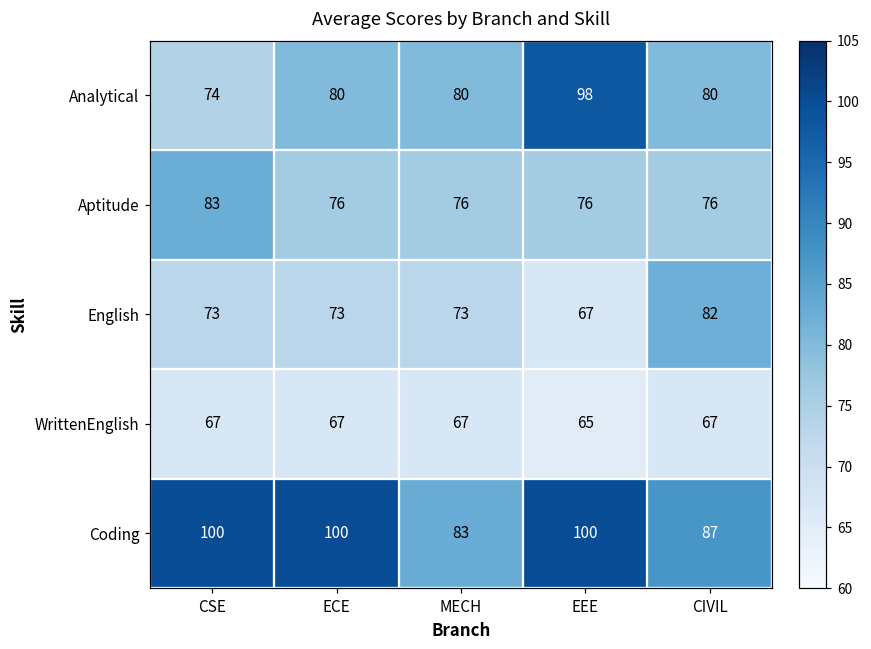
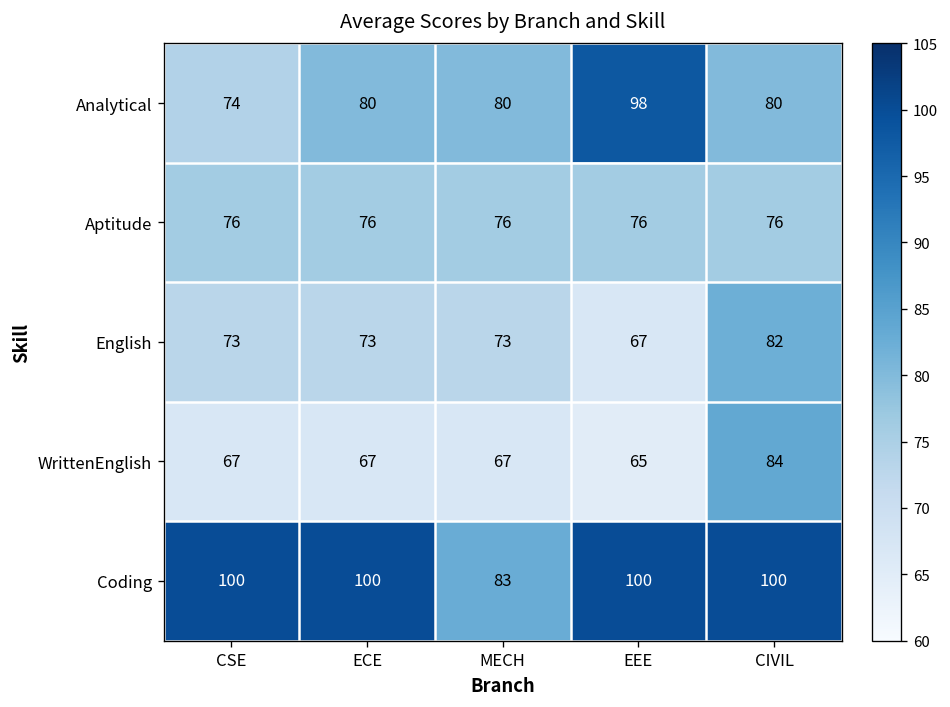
Aptitude, CSE: 83 -> 76
WrittenEnglish, CIVIL: 67 -> 84
Coding, CIVIL: 87 -> 100
